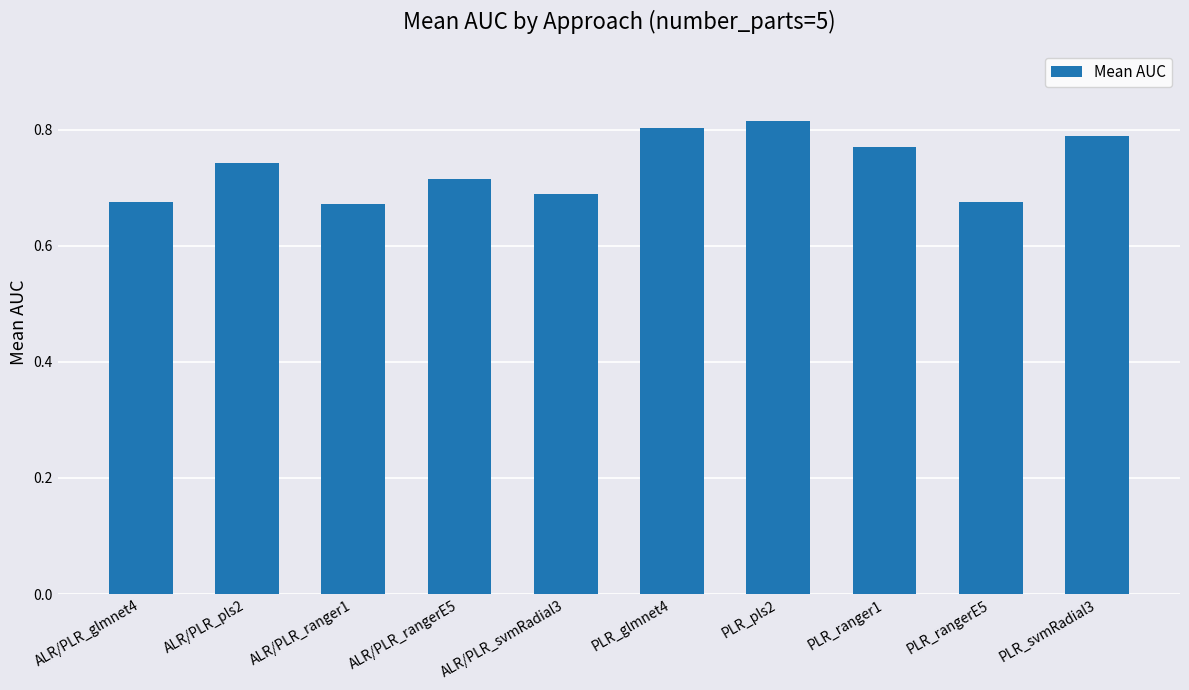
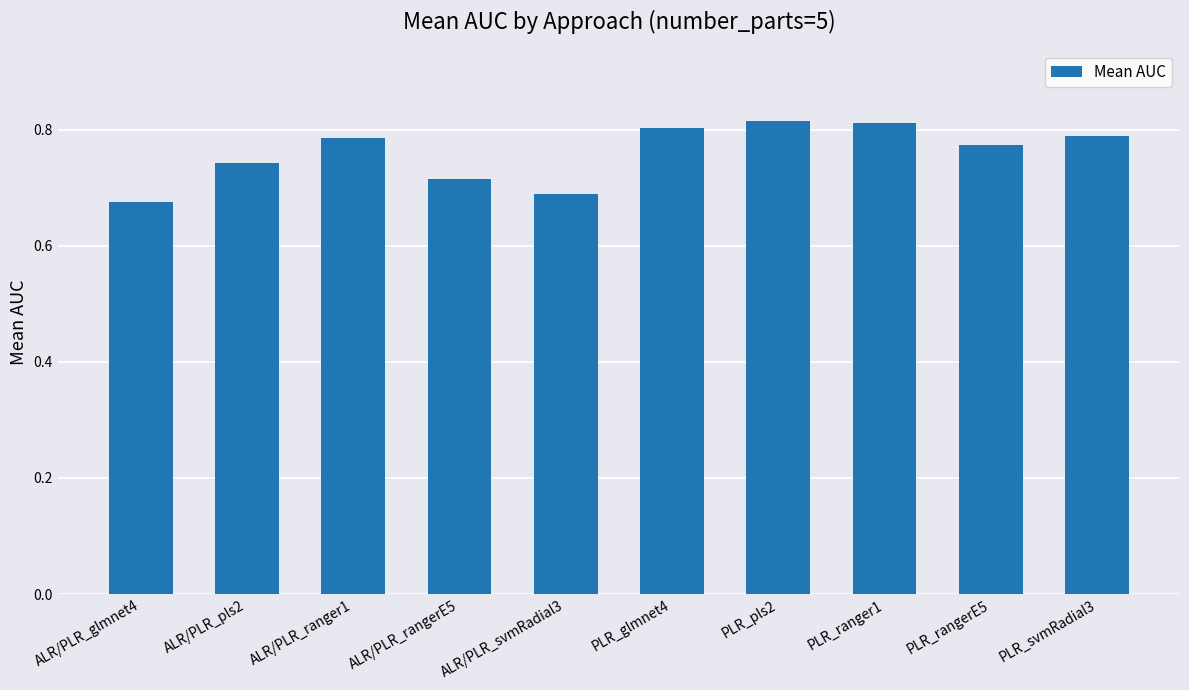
ALR/PLR_ranger1: 0.67 -> 0.79
PLR_ranger1: 0.77 -> 0.81
PLR_rangerE5: 0.68 -> 0.77
